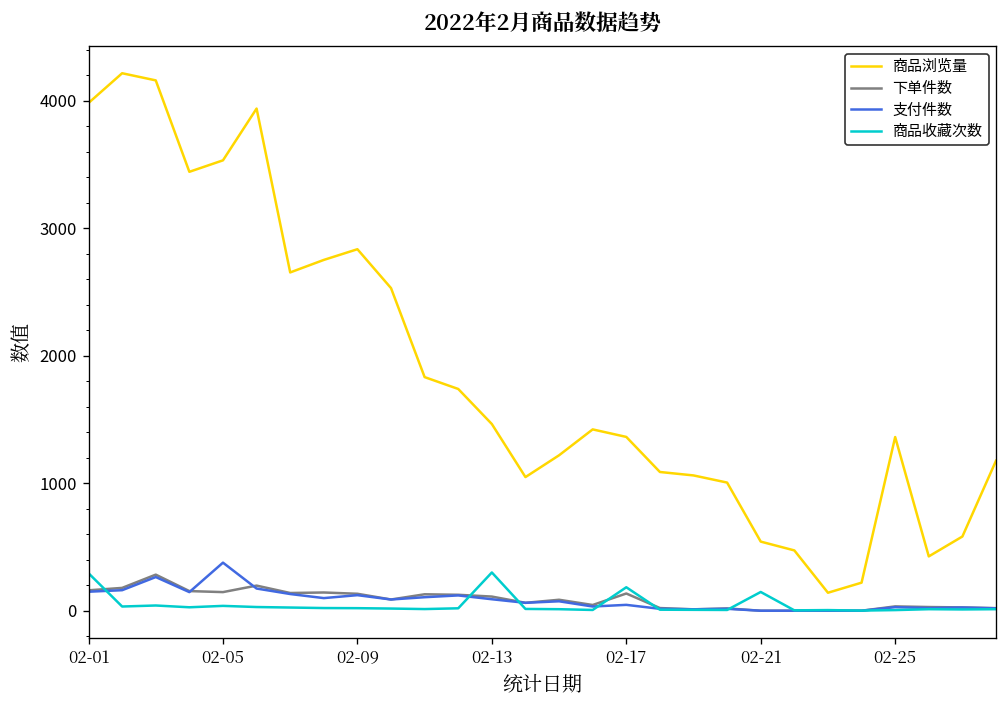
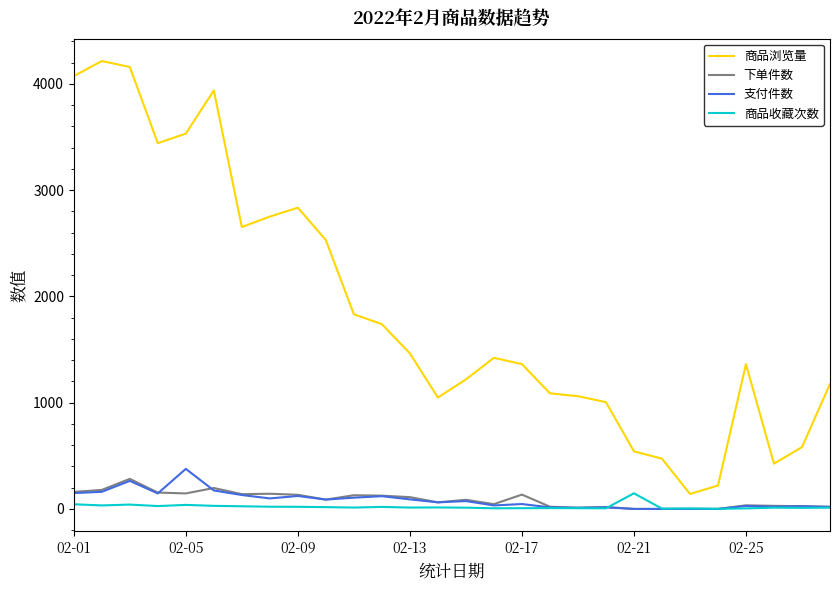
商品浏览量, 02-01: 3980 -> 4070
商品收藏次数, 02-01: 290 -> 40
商品收藏次数, 02-13: 300 -> 10
商品收藏次数, 02-17: 180 -> 10
